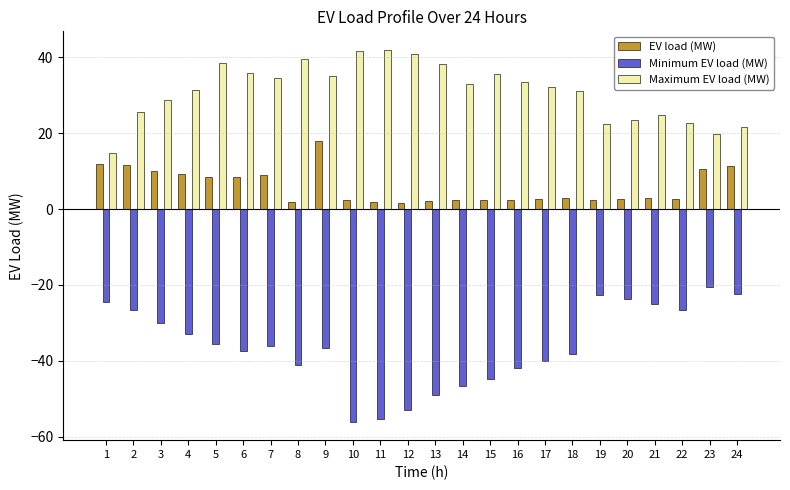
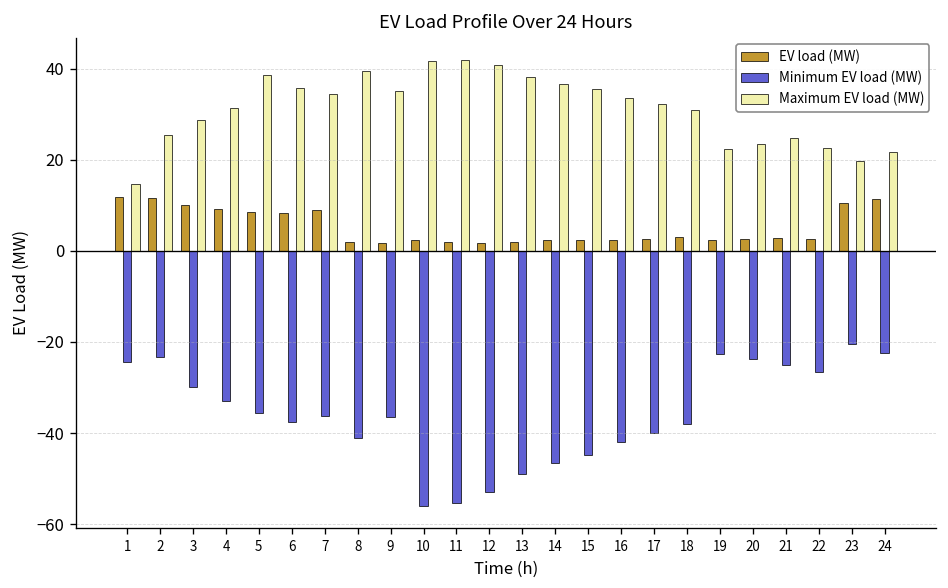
Minimum EV load (MW), 2: -27 -> -23
EV load (MW), 9: 18 -> 2
Maximum EV load (MW), 14: 33 -> 37
